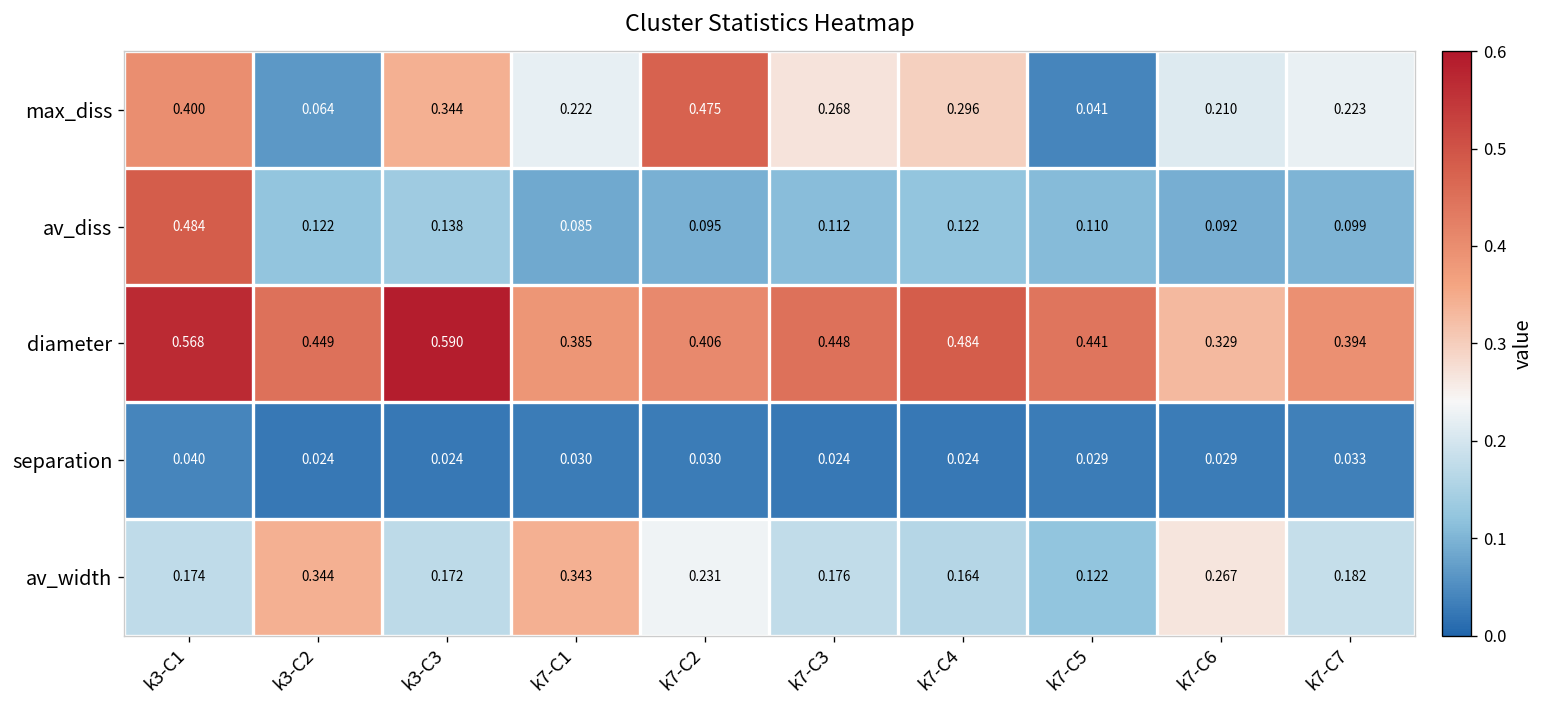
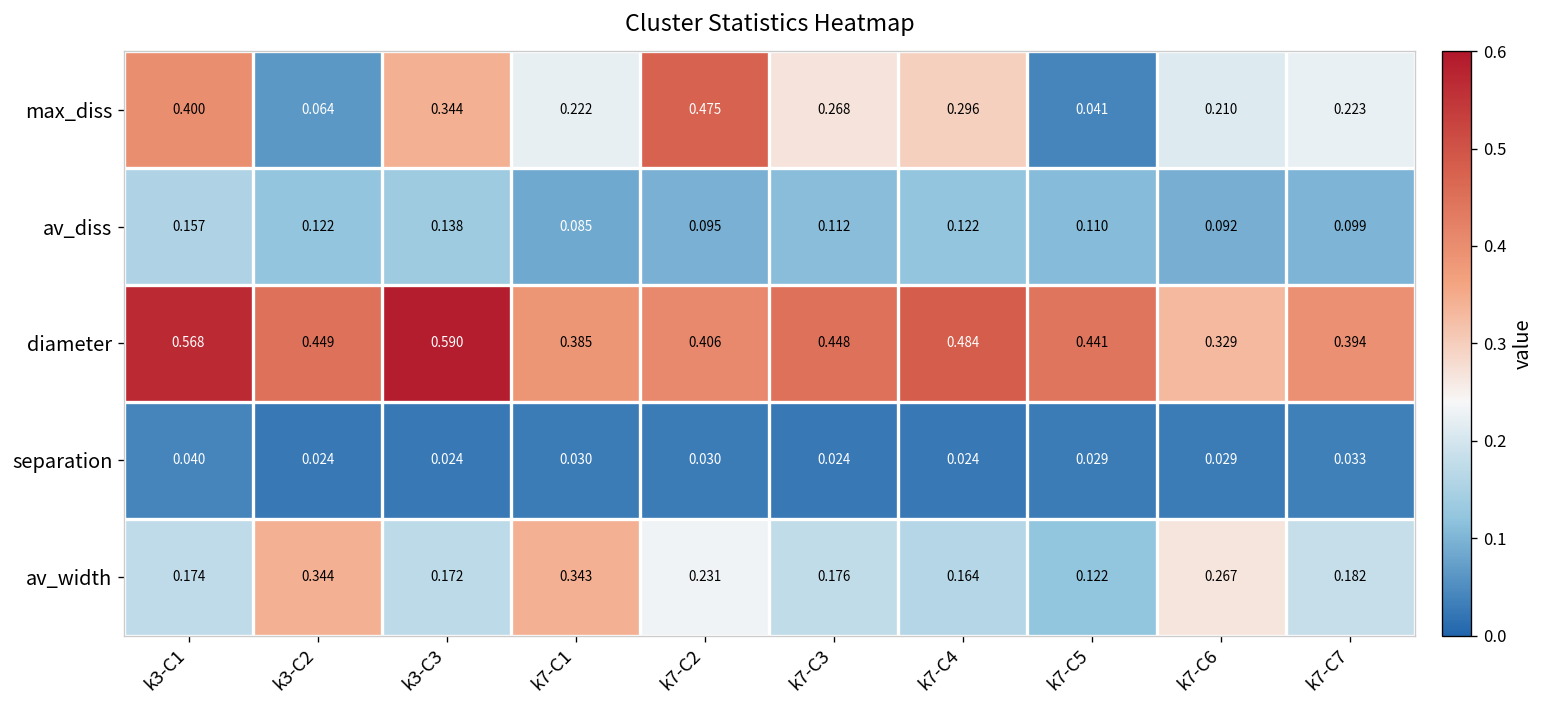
av_diss, k3-C1: 0.484 -> 0.157
